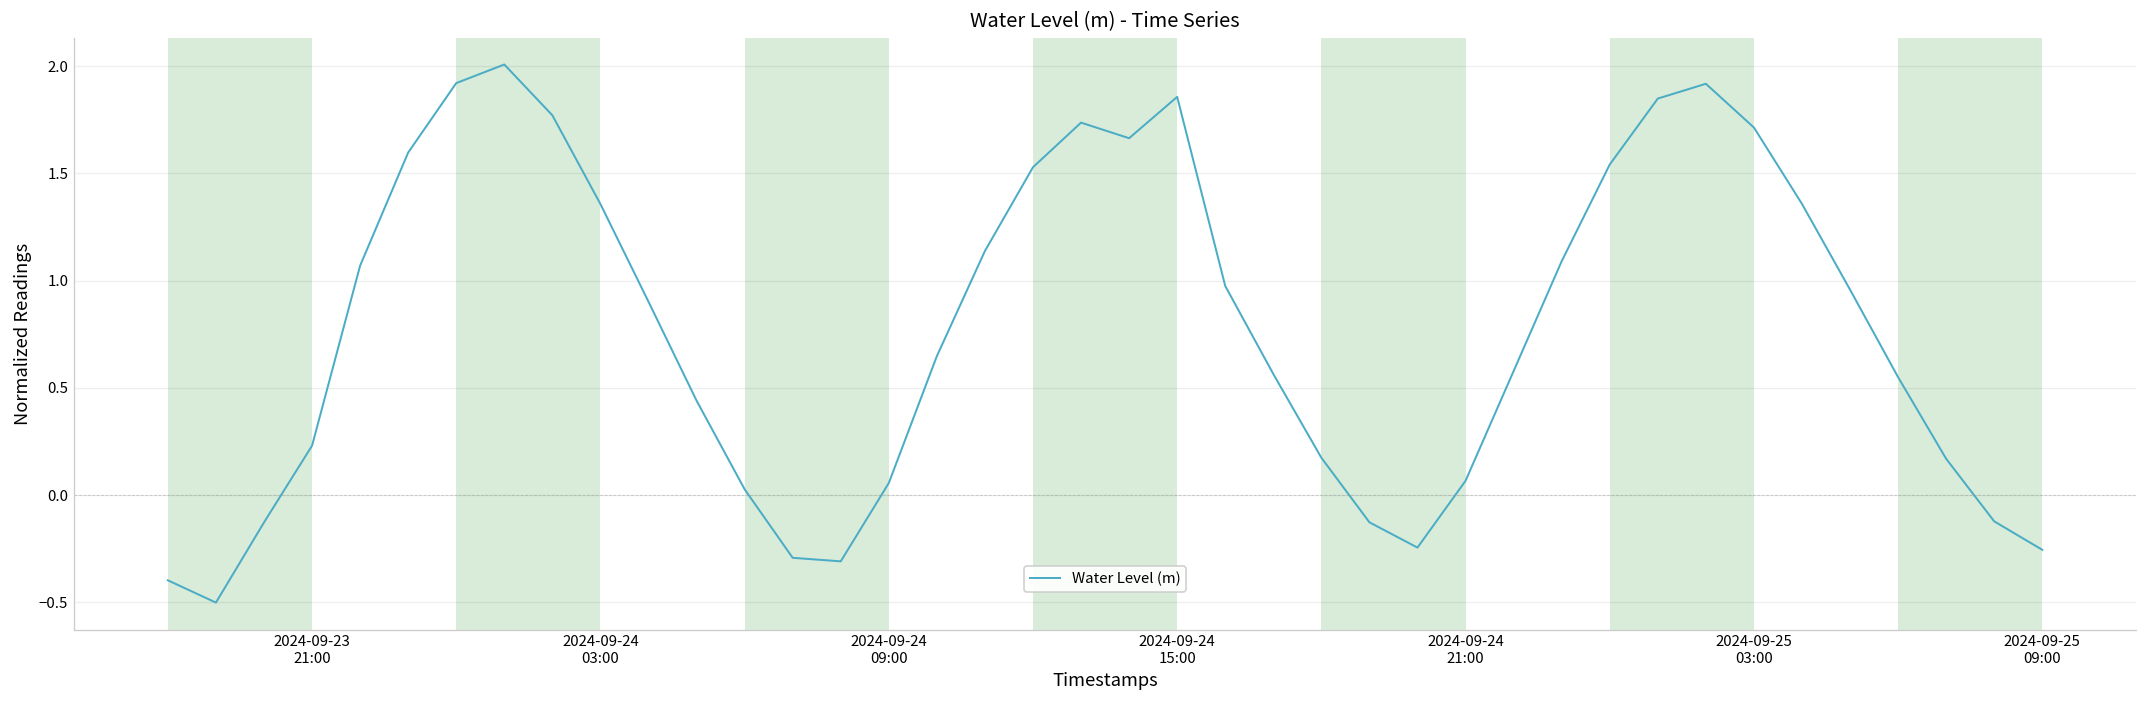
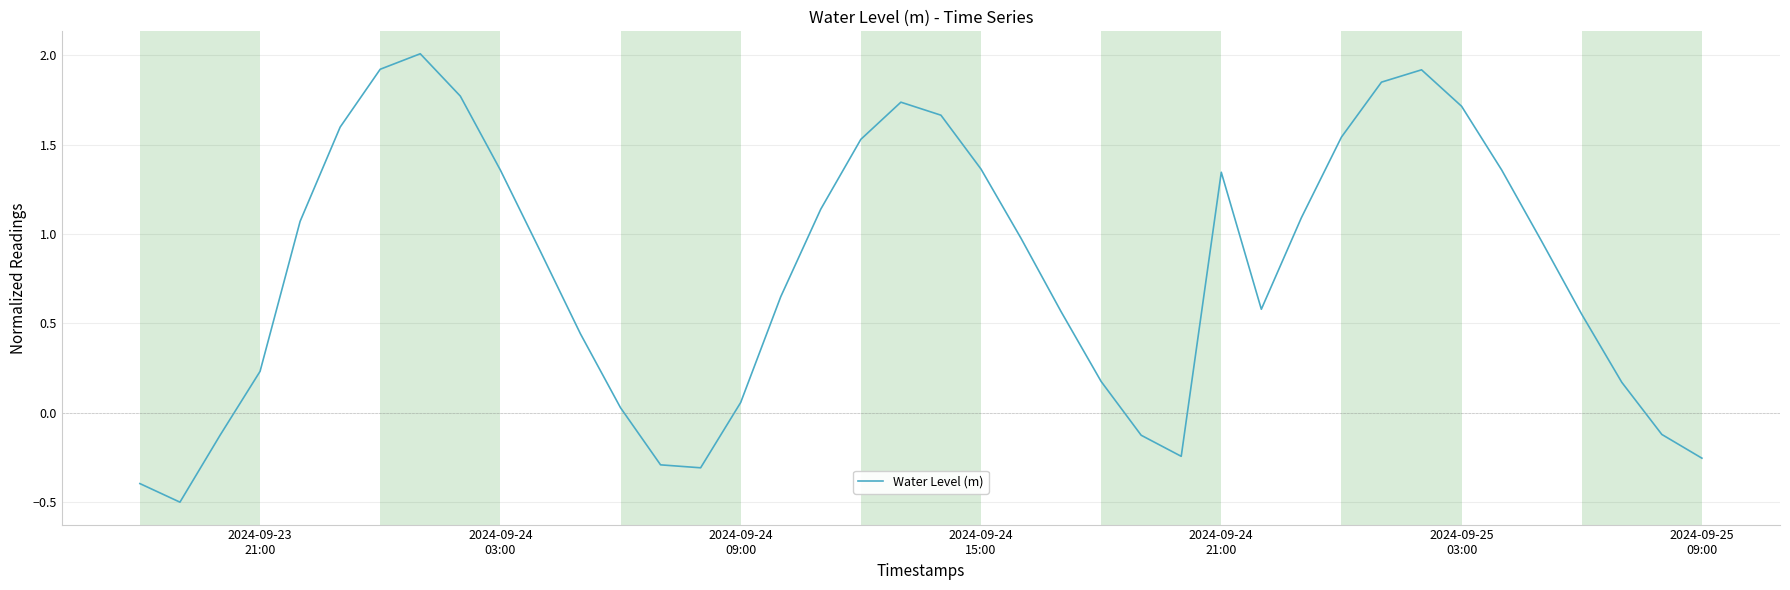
2024-09-24 15:00: 1.86 -> 1.36
2024-09-24 21:00: 0.07 -> 1.35
